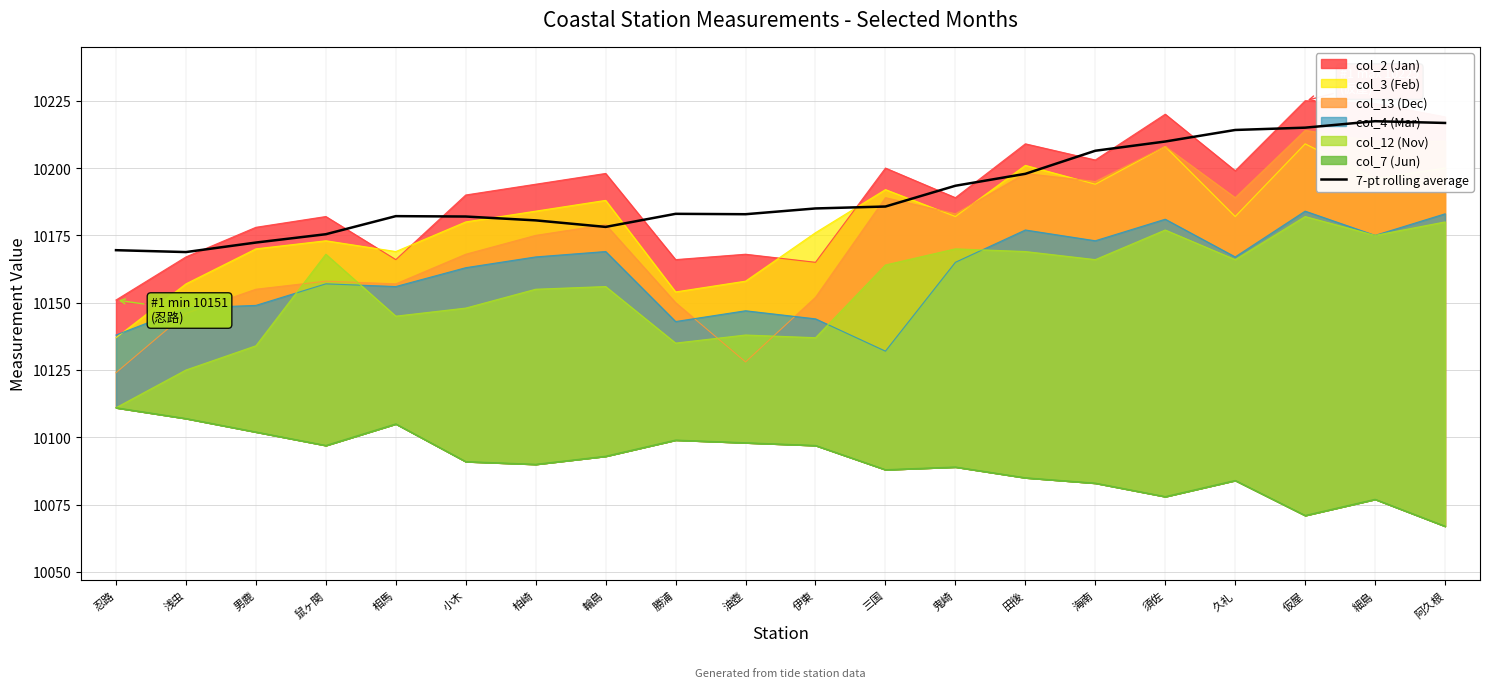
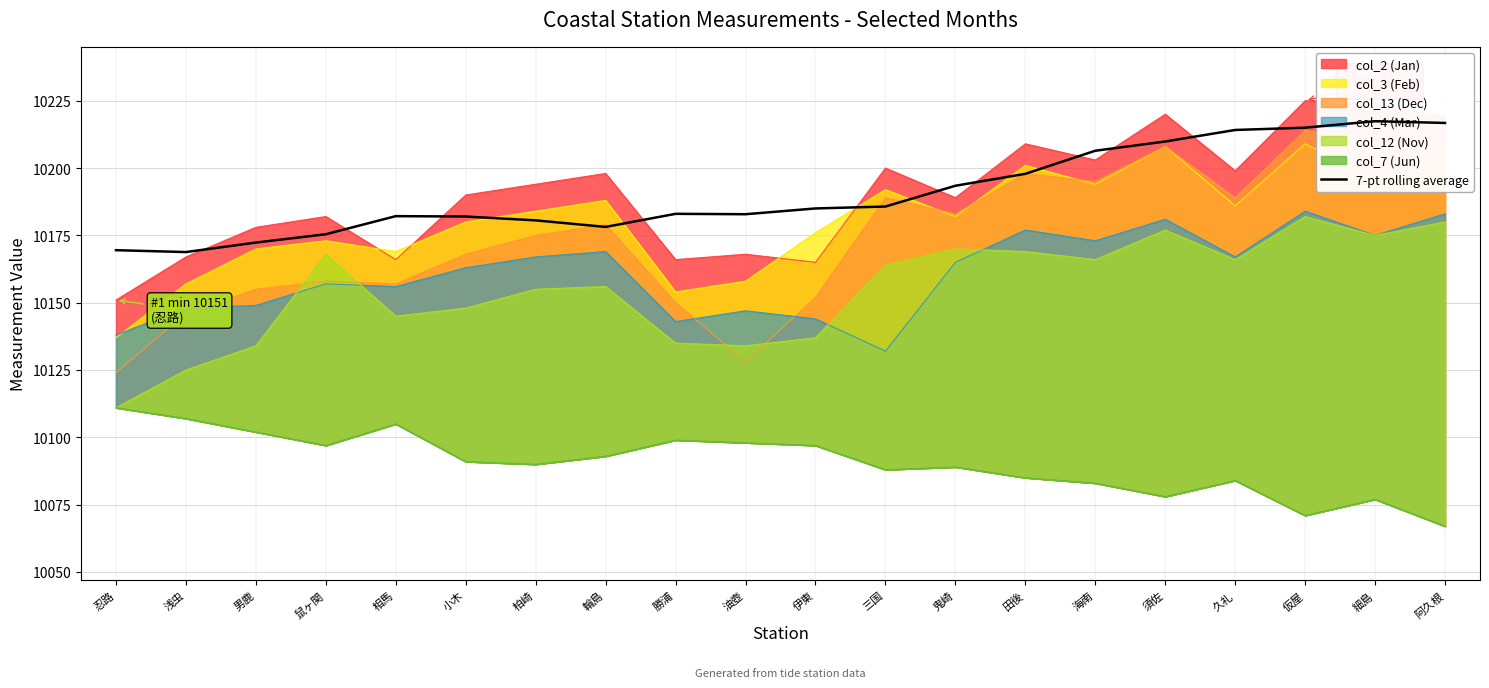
col_12 (Nov), 油壺: 10138 -> 10134
col_3 (Feb), 久礼: 10182 -> 10186
